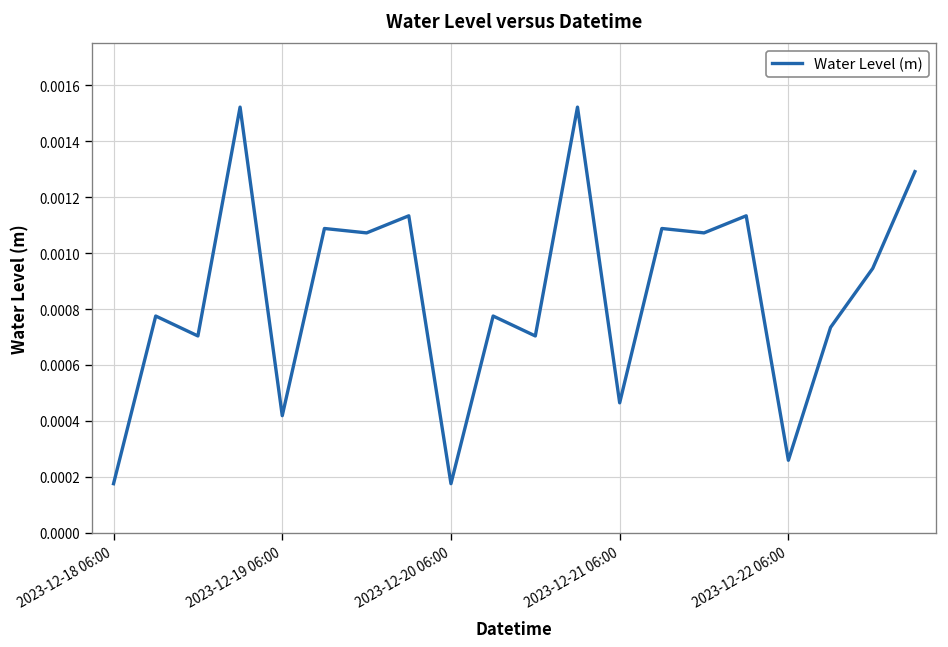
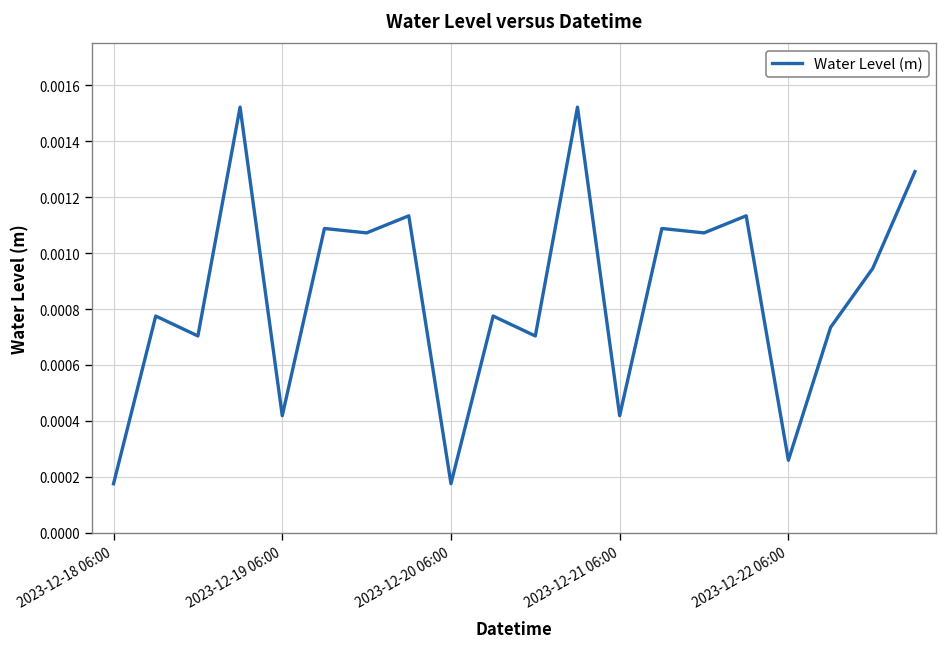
2023-12-21 06:00: 0.00046 -> 0.00042
